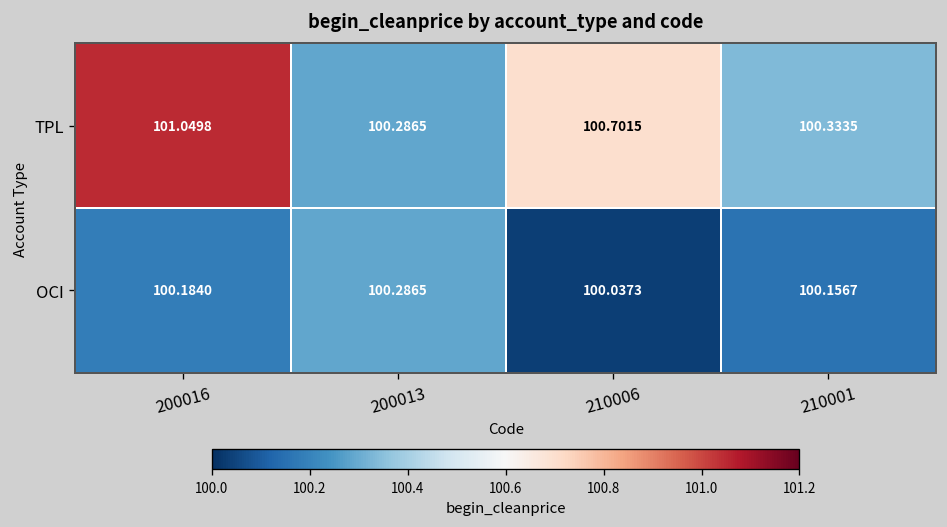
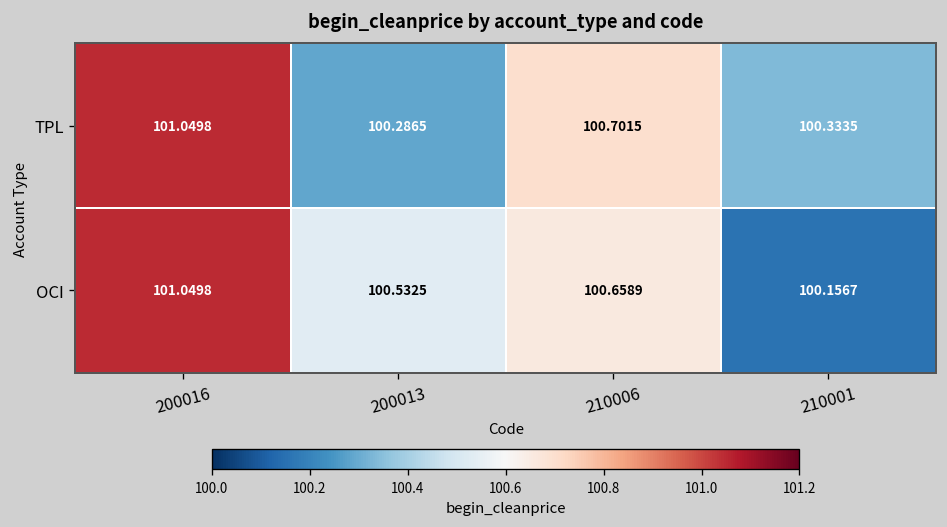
OCI, 200016: 100.1840 -> 101.0498
OCI, 200013: 100.2865 -> 100.5325
OCI, 210006: 100.0373 -> 100.6589
